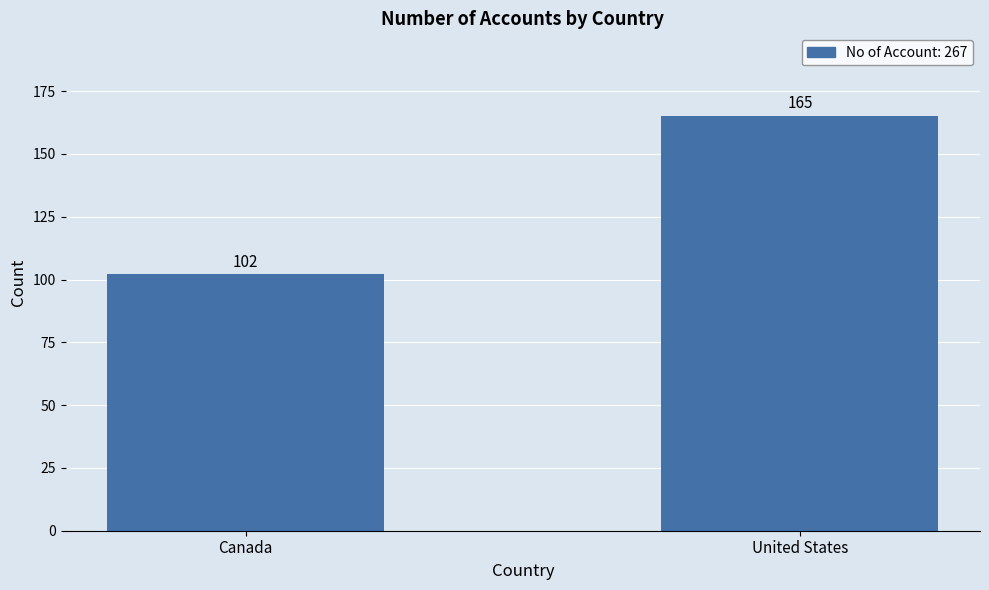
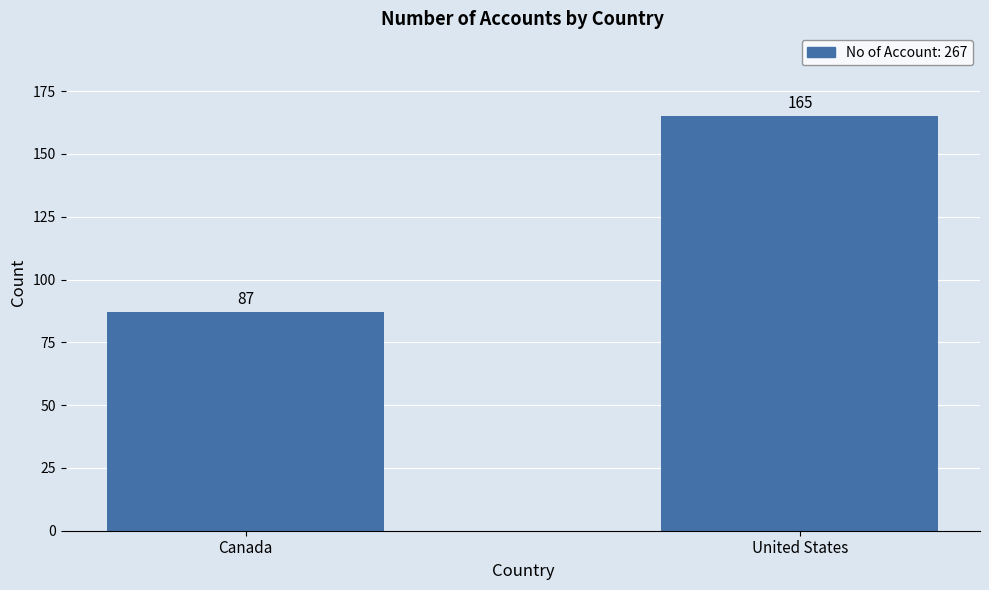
Canada: 102 -> 87
